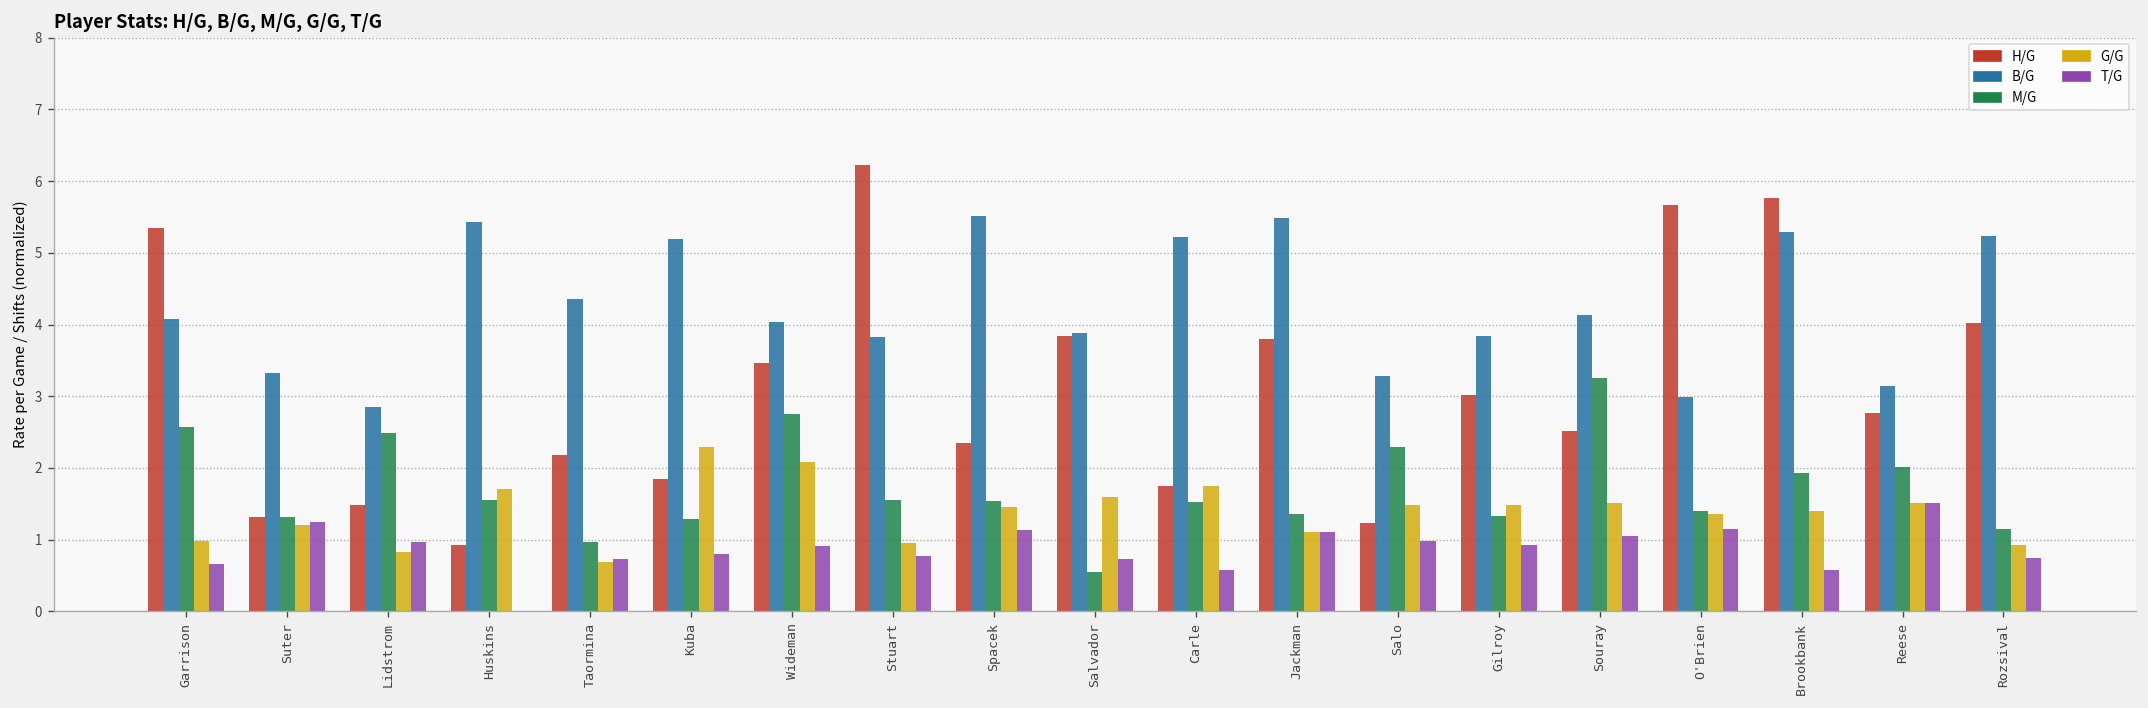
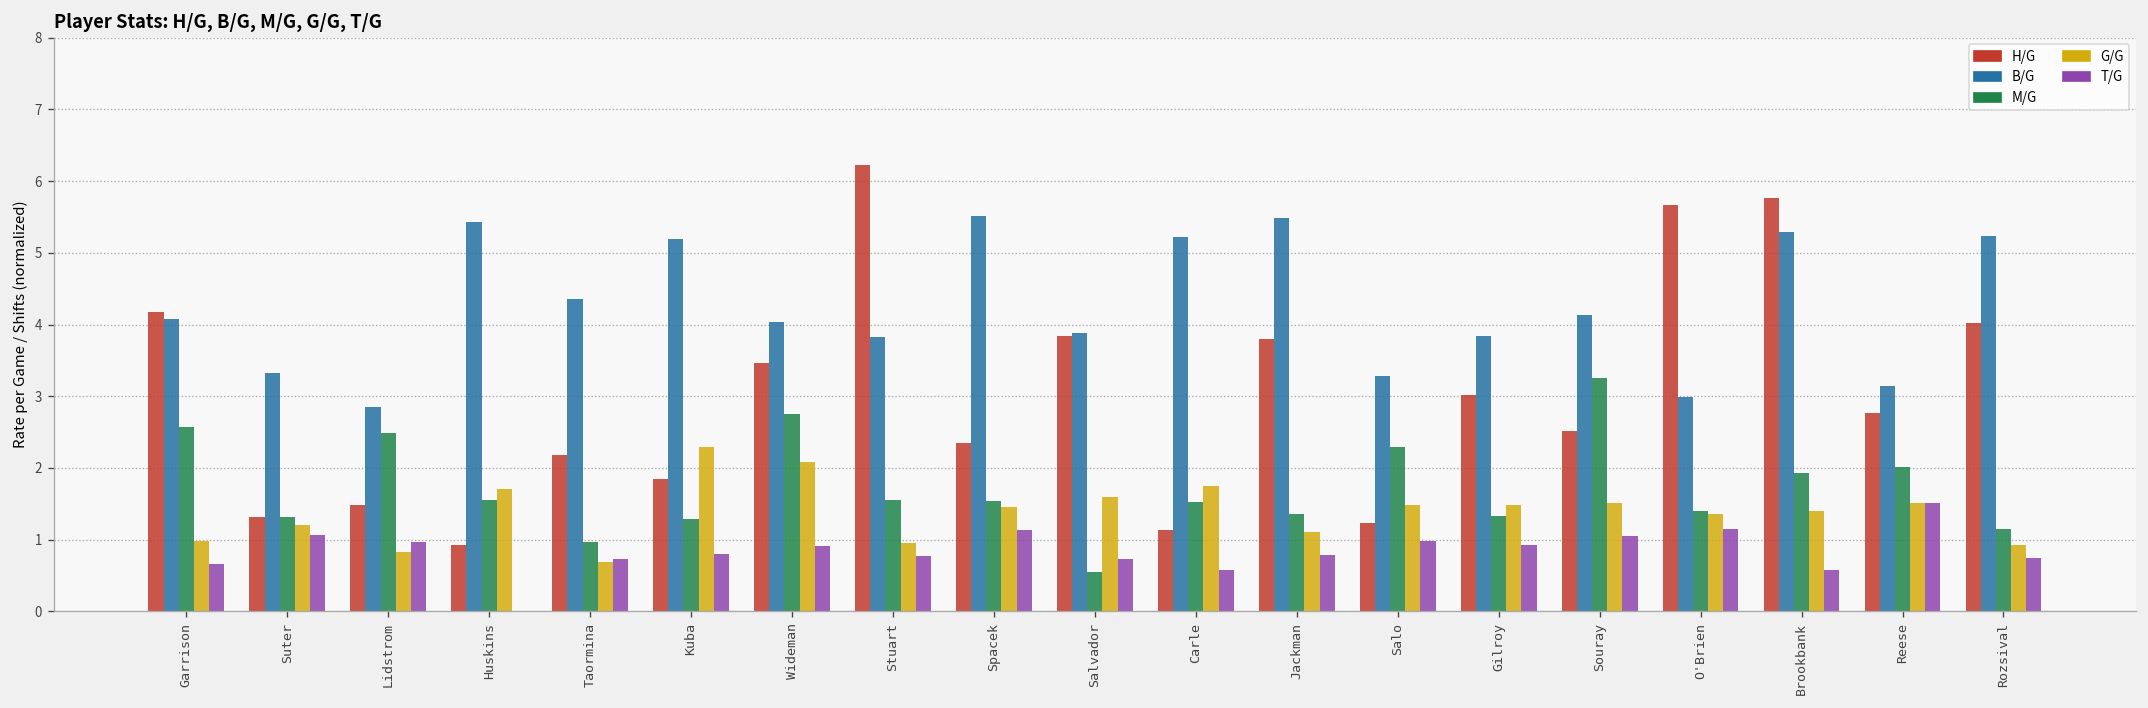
H/G, Garrison: 5.3 -> 4.2
T/G, Suter: 1.2 -> 1.1
H/G, Carle: 1.7 -> 1.1
T/G, Jackman: 1.1 -> 0.8
